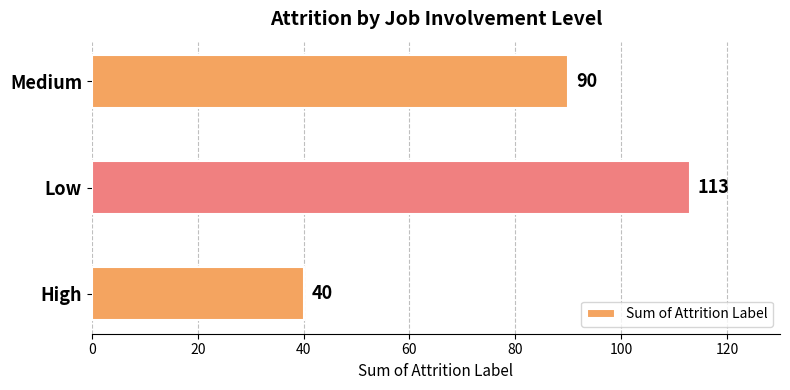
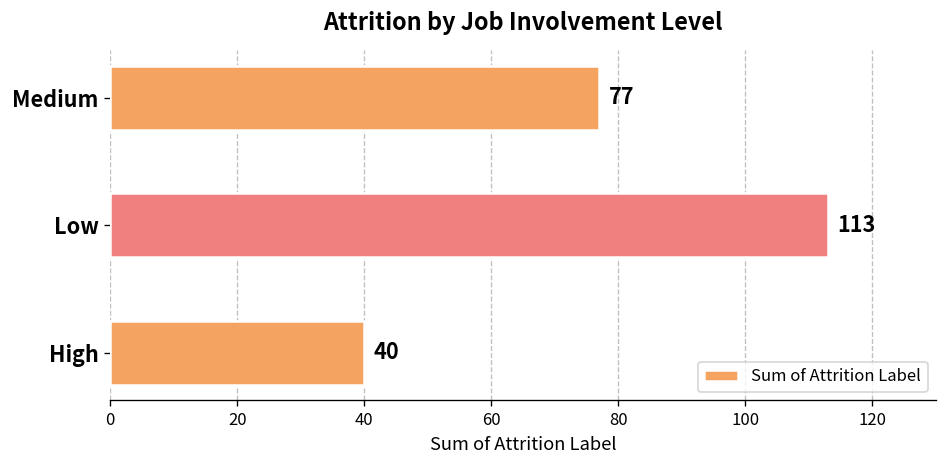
Medium: 90 -> 77
